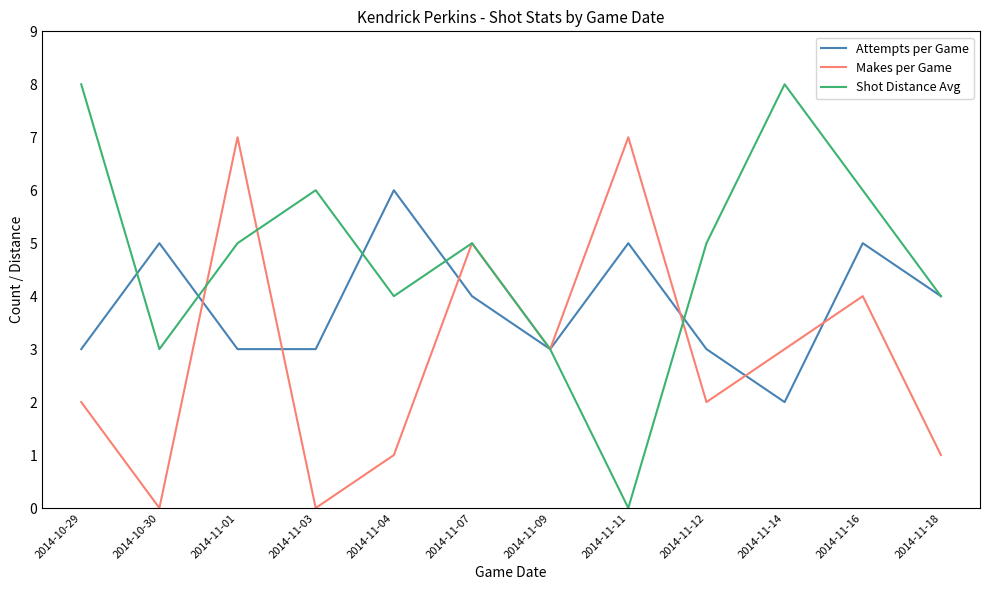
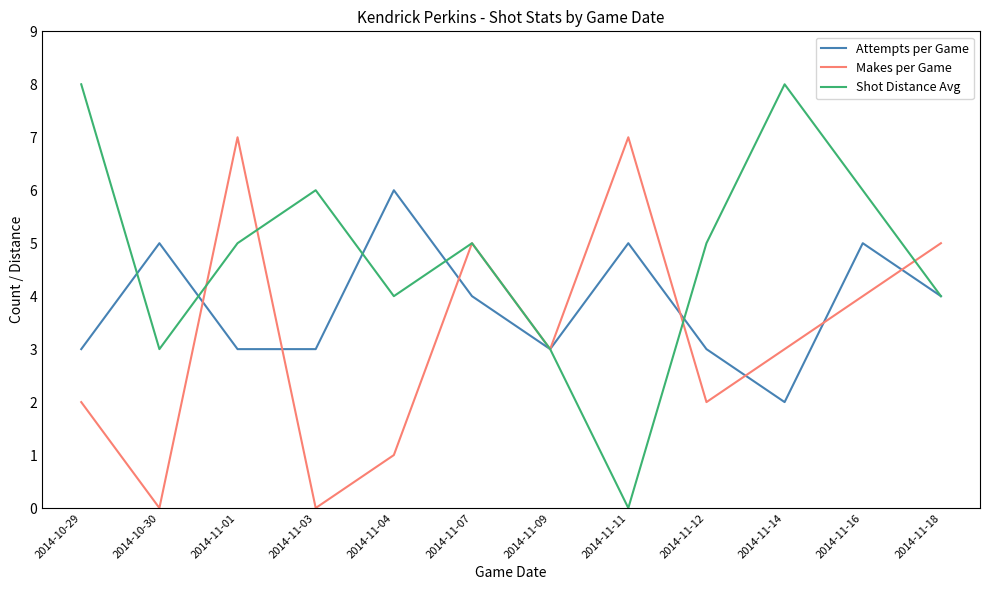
Makes per Game, 2014-11-18: 1 -> 5
